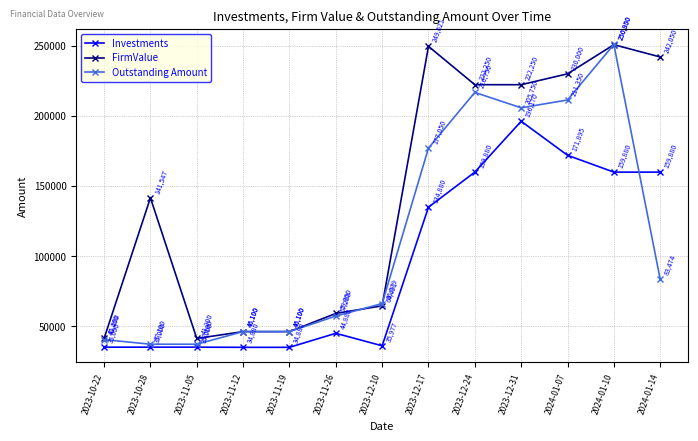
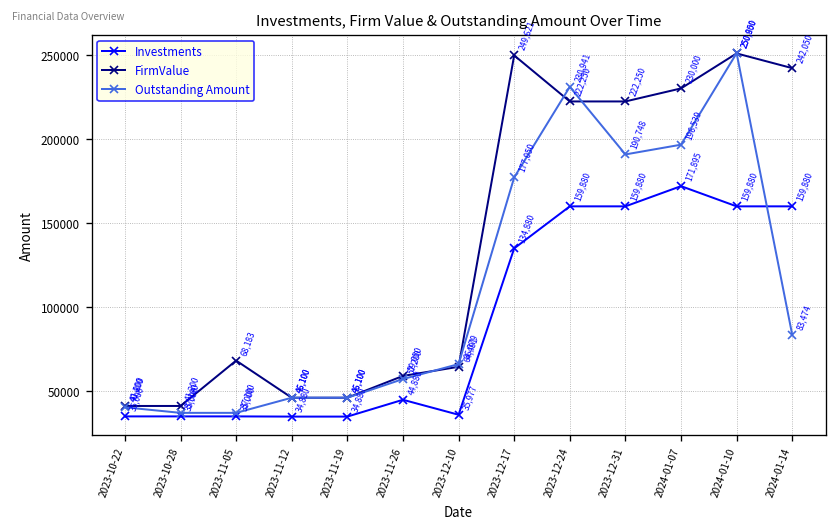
FirmValue, 2023-10-28: 141,547 -> 41,200
FirmValue, 2023-11-05: 41,200 -> 68,183
Outstanding Amount, 2023-12-24: 216,750 -> 230,941
Investments, 2023-12-31: 196,170 -> 159,880
Outstanding Amount, 2023-12-31: 205,750 -> 190,748
Outstanding Amount, 2024-01-07: 211,350 -> 196,539
